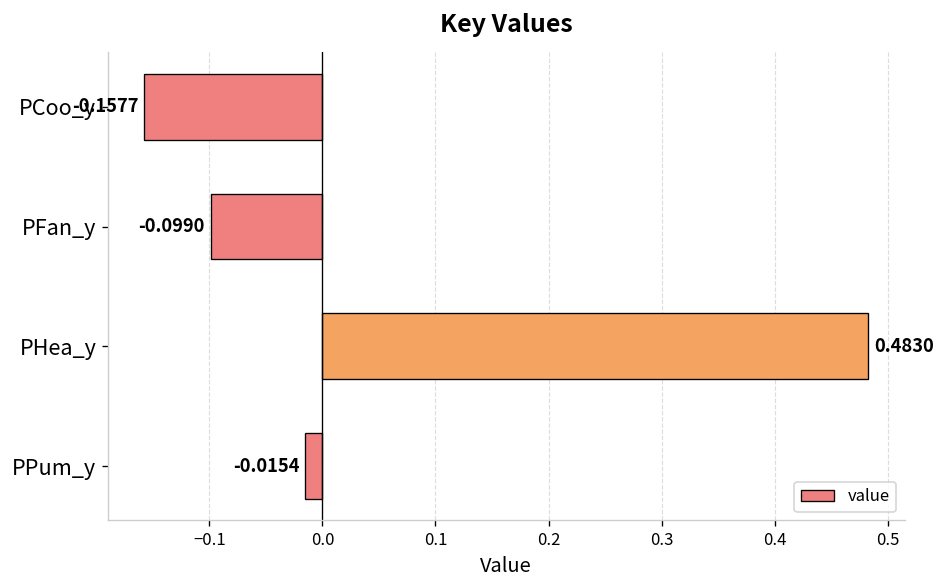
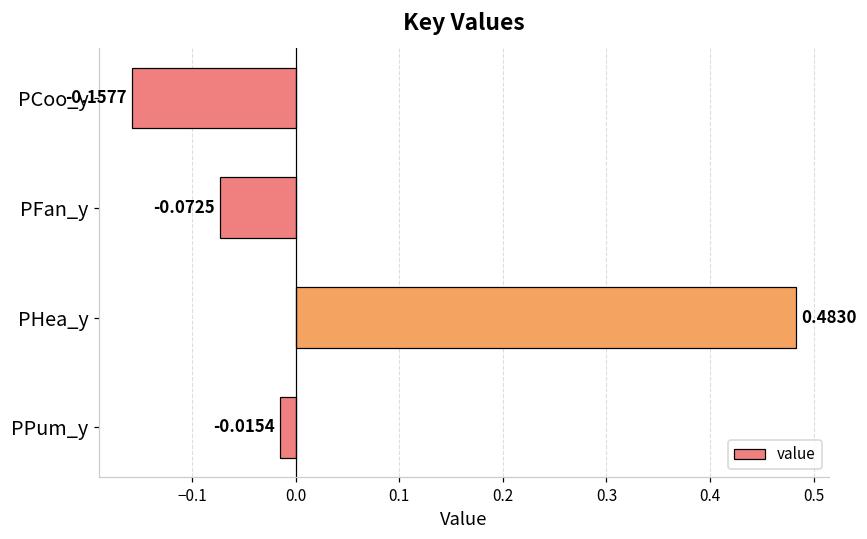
PFan_y: -0.0990 -> -0.0725
